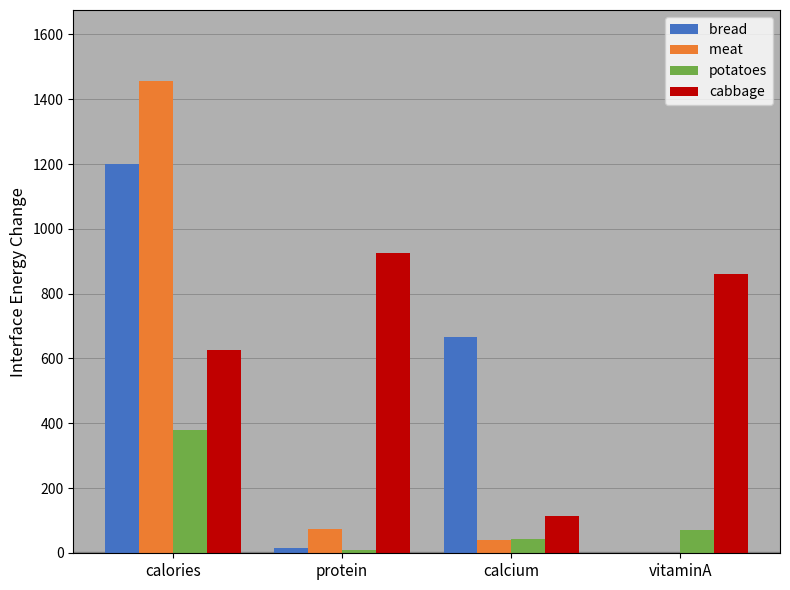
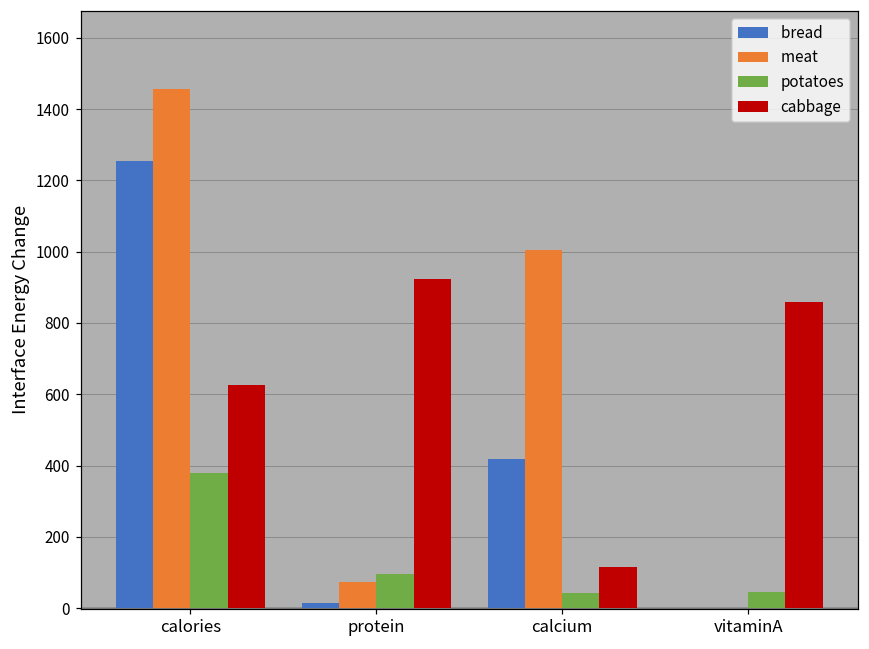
bread, calories: 1200 -> 1250
potatoes, protein: 10 -> 100
bread, calcium: 670 -> 420
meat, calcium: 40 -> 1000
potatoes, vitaminA: 70 -> 50
